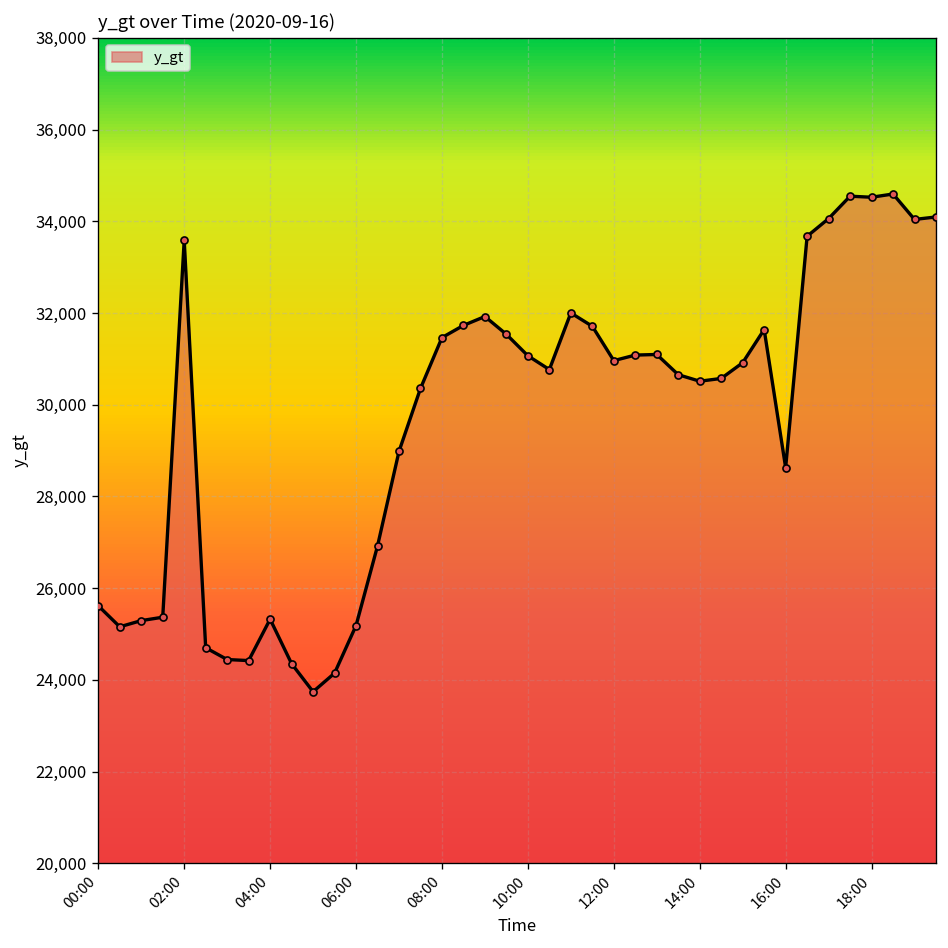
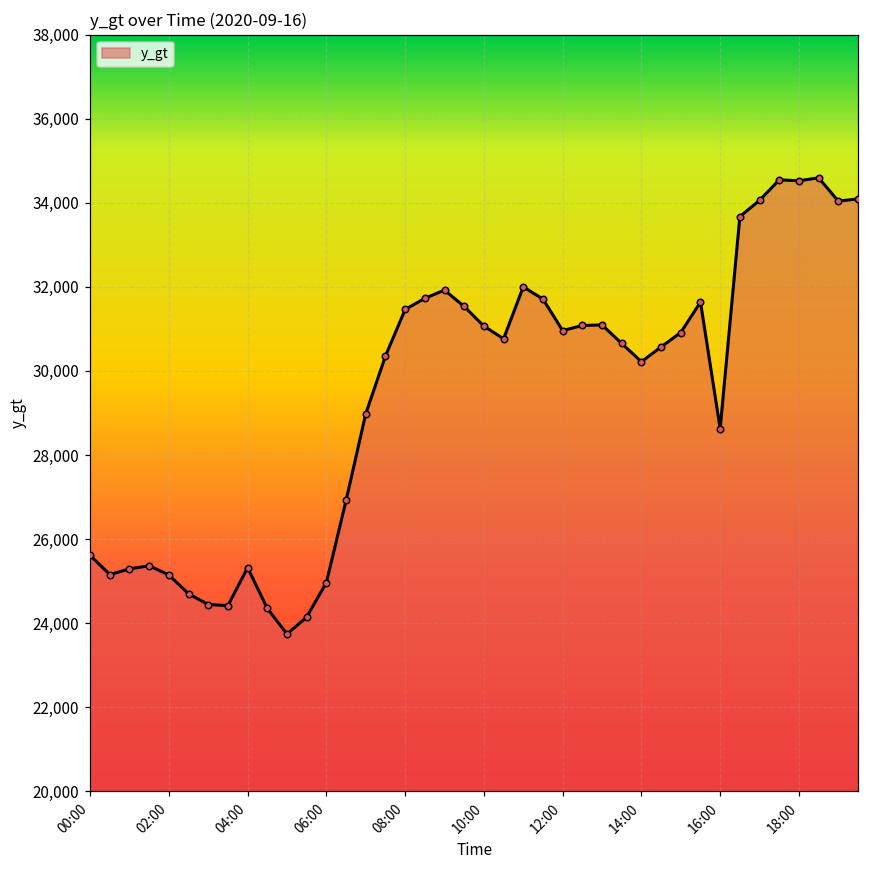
02:00: 33,600 -> 25,100
06:00: 25,200 -> 25,000
14:00: 30,500 -> 30,200
